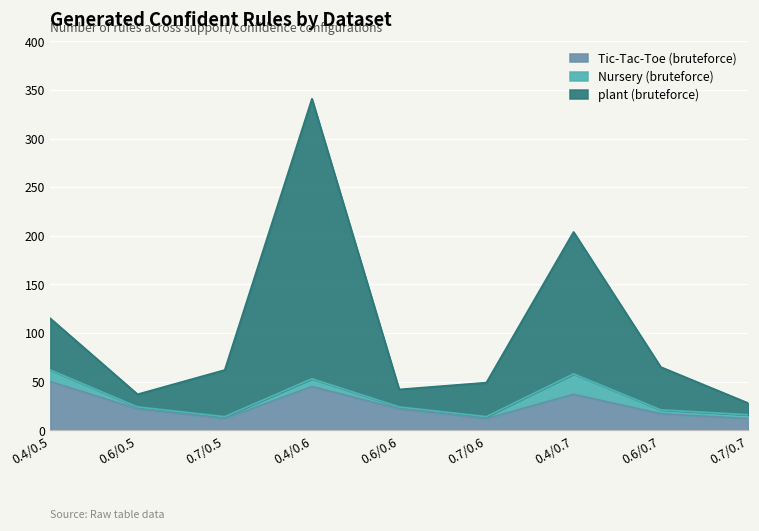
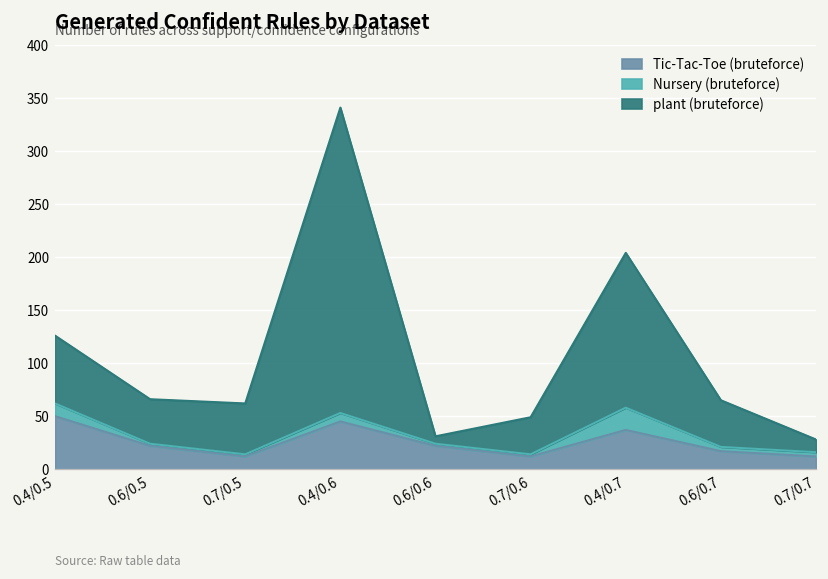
plant (bruteforce), 0.4/0.5: 50 -> 60
plant (bruteforce), 0.6/0.5: 10 -> 40
plant (bruteforce), 0.6/0.6: 20 -> 10
